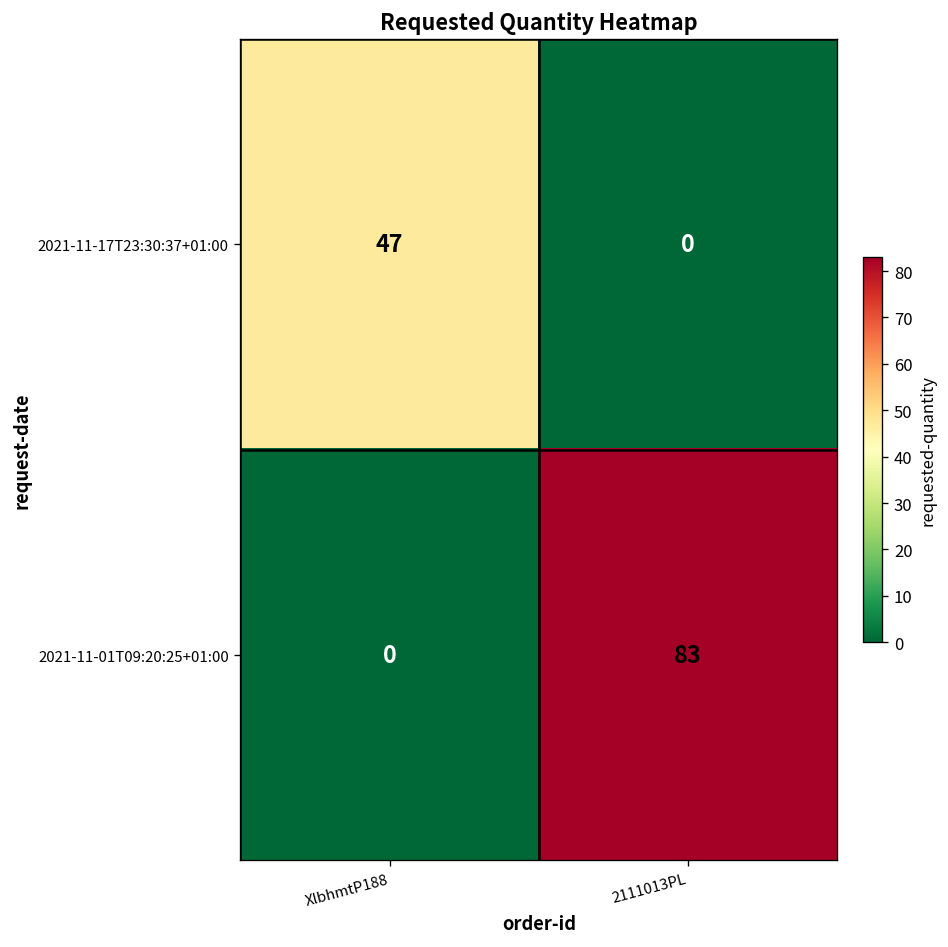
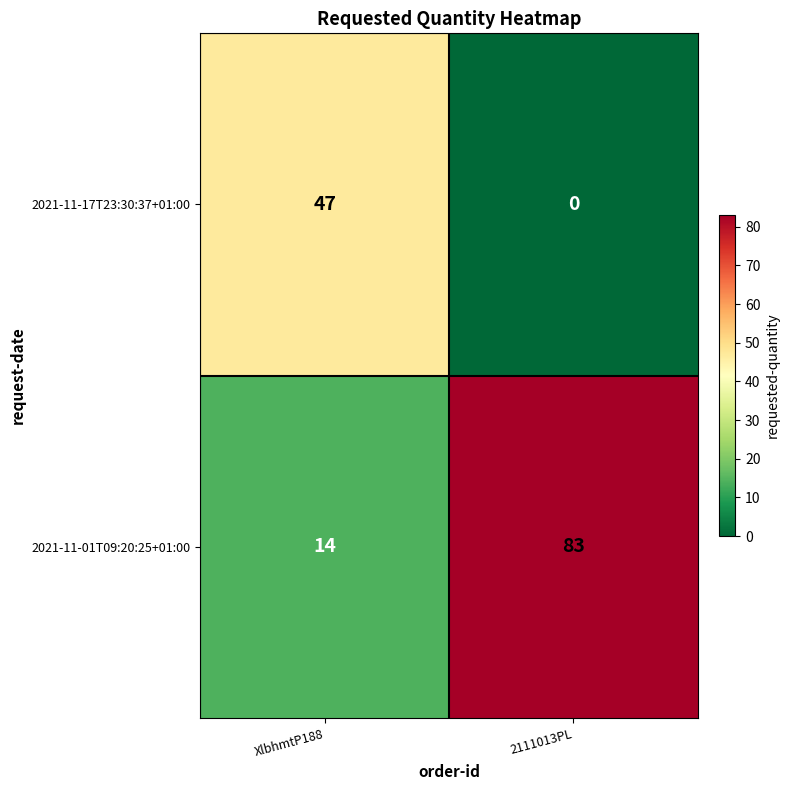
2021-11-01T09:20:25+01:00, XlbhmtP188: 0 -> 14
